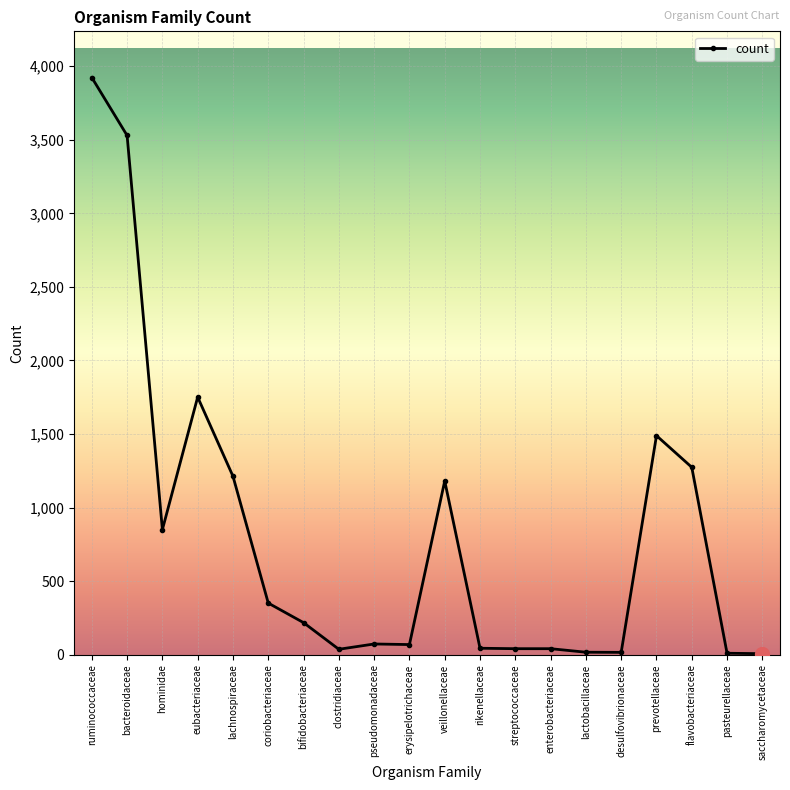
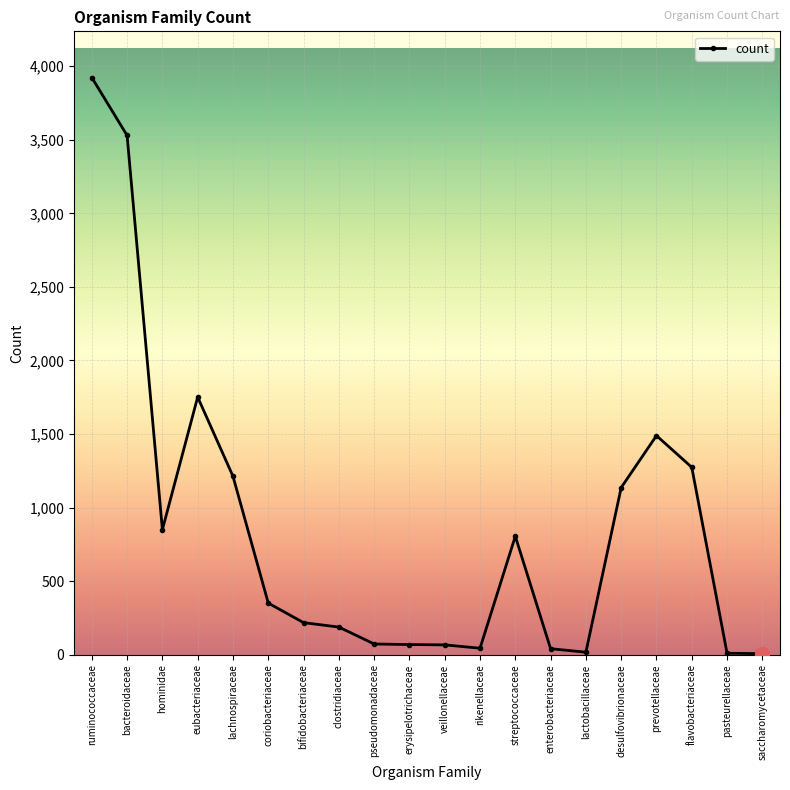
count, clostridiaceae: 40 -> 190
count, veillonellaceae: 1,180 -> 70
count, streptococcaceae: 40 -> 810
count, desulfovibrionaceae: 20 -> 1,140
